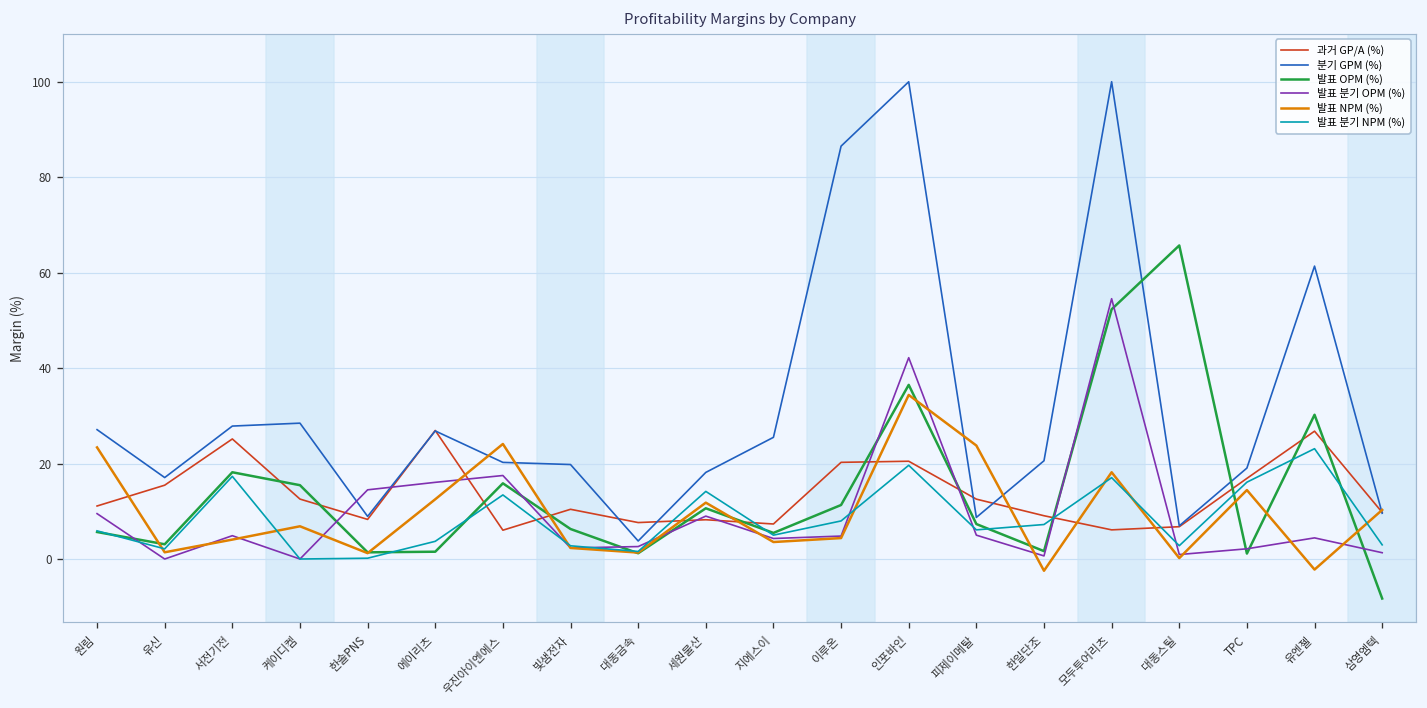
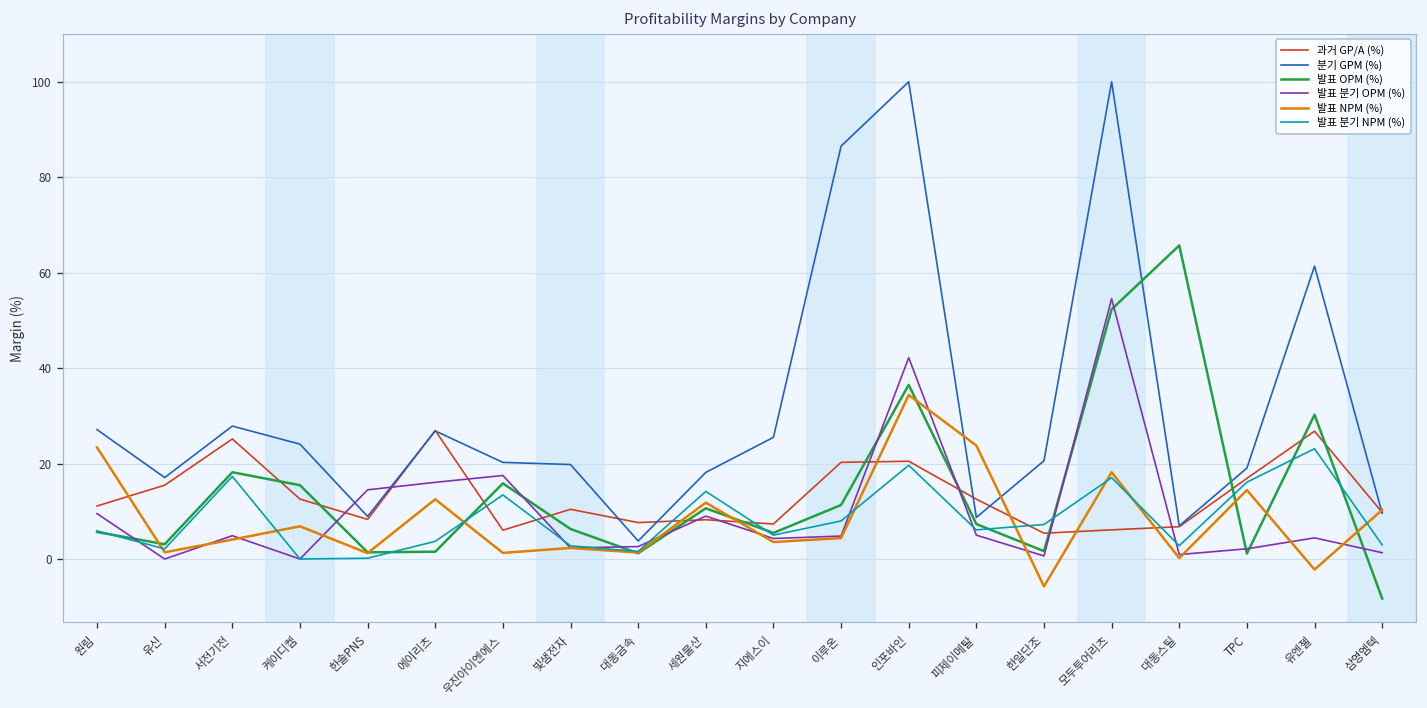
분기 GPM (%), 케이디켐: 28 -> 24
발표 NPM (%), 우진아이엔에스: 24 -> 1
과거 GP/A (%), 한일단조: 9 -> 5
발표 NPM (%), 한일단조: -2 -> -6
